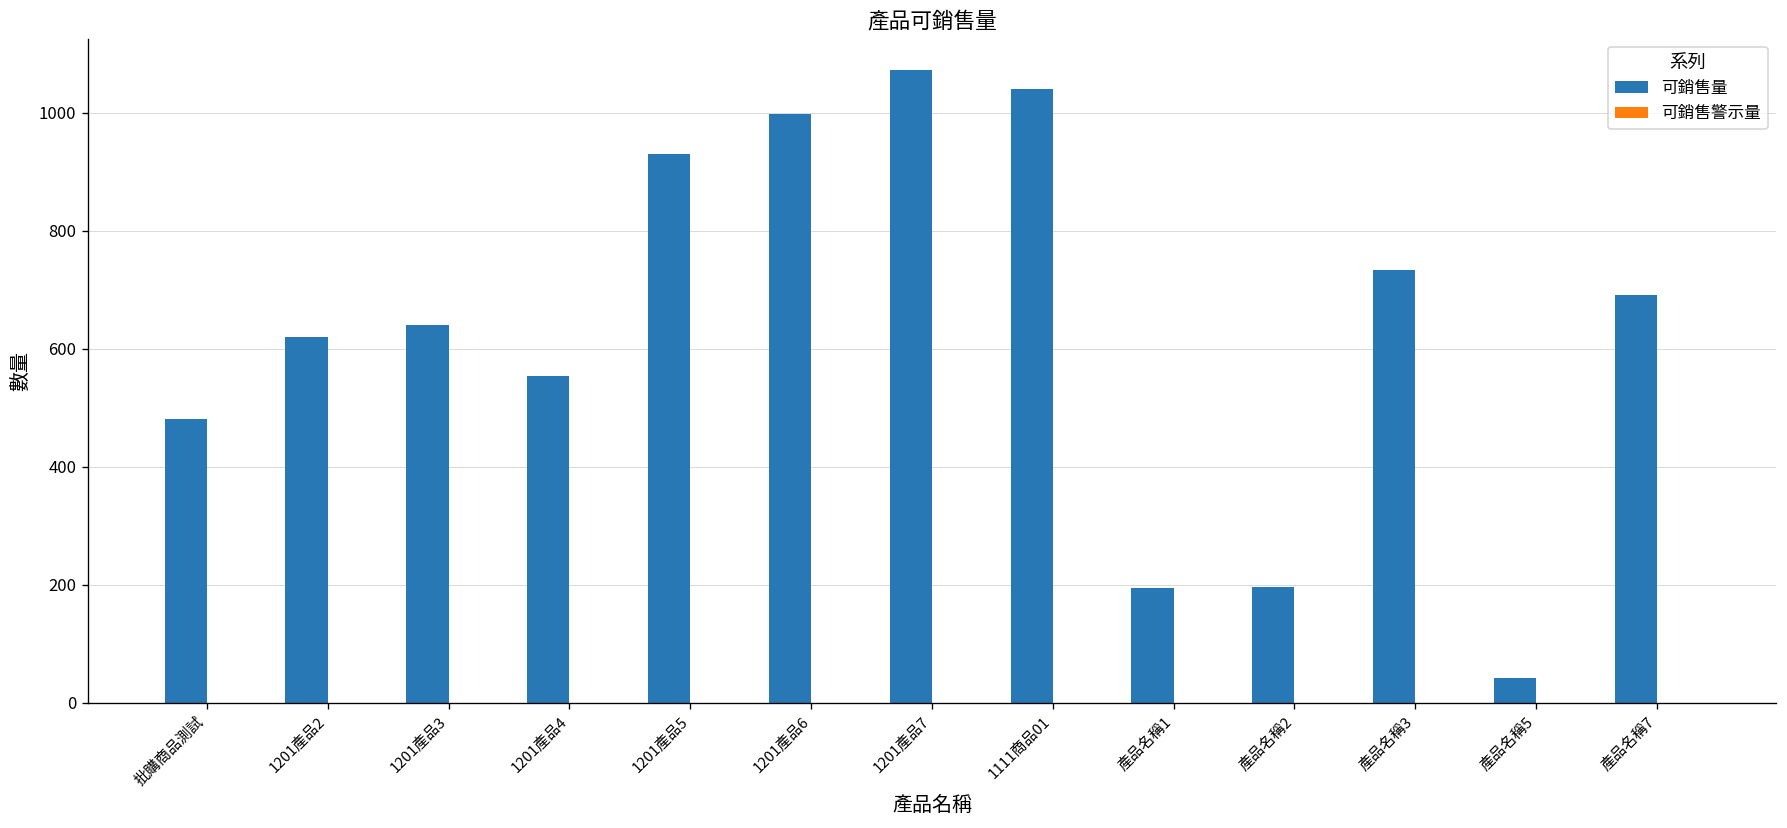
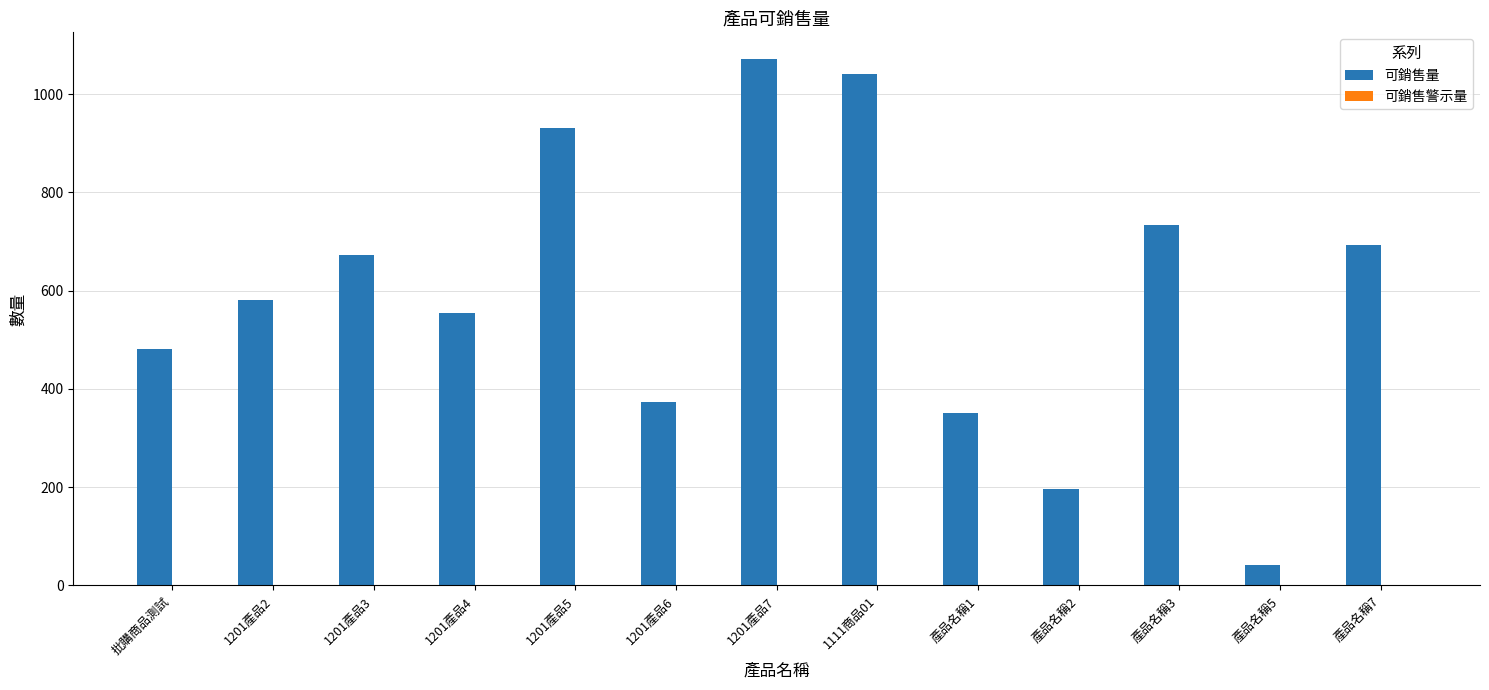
可銷售量, 1201產品2: 620 -> 580
可銷售量, 1201產品3: 640 -> 670
可銷售量, 1201產品6: 1000 -> 370
可銷售量, 產品名稱1: 190 -> 350
